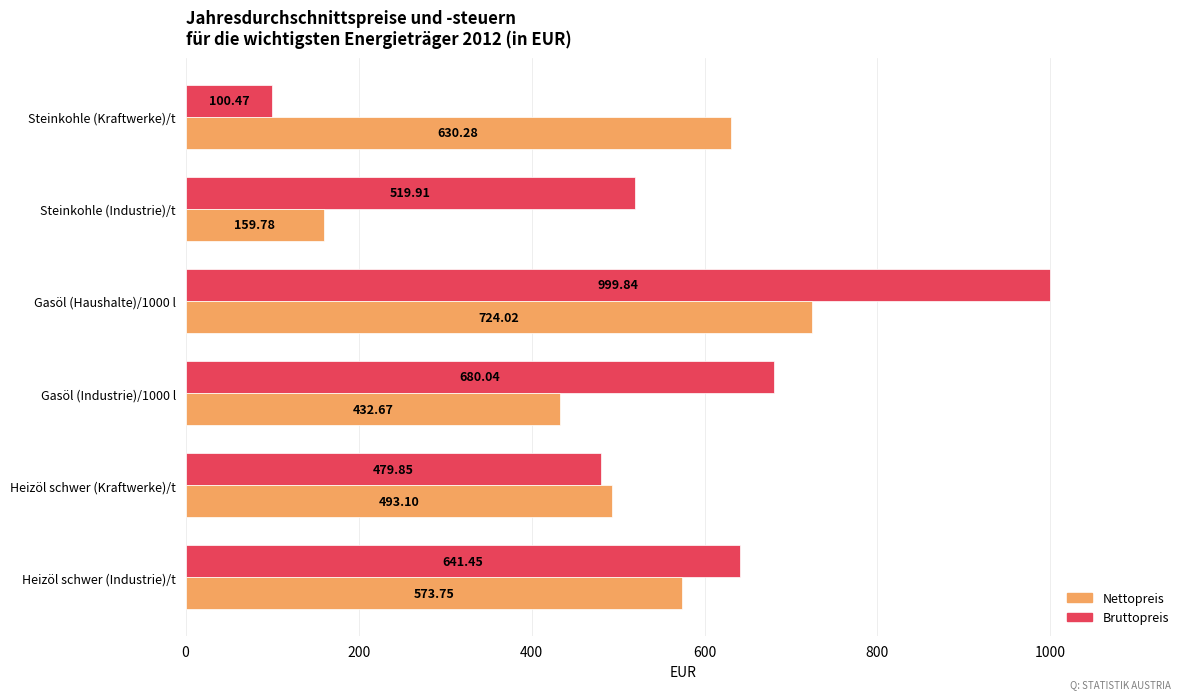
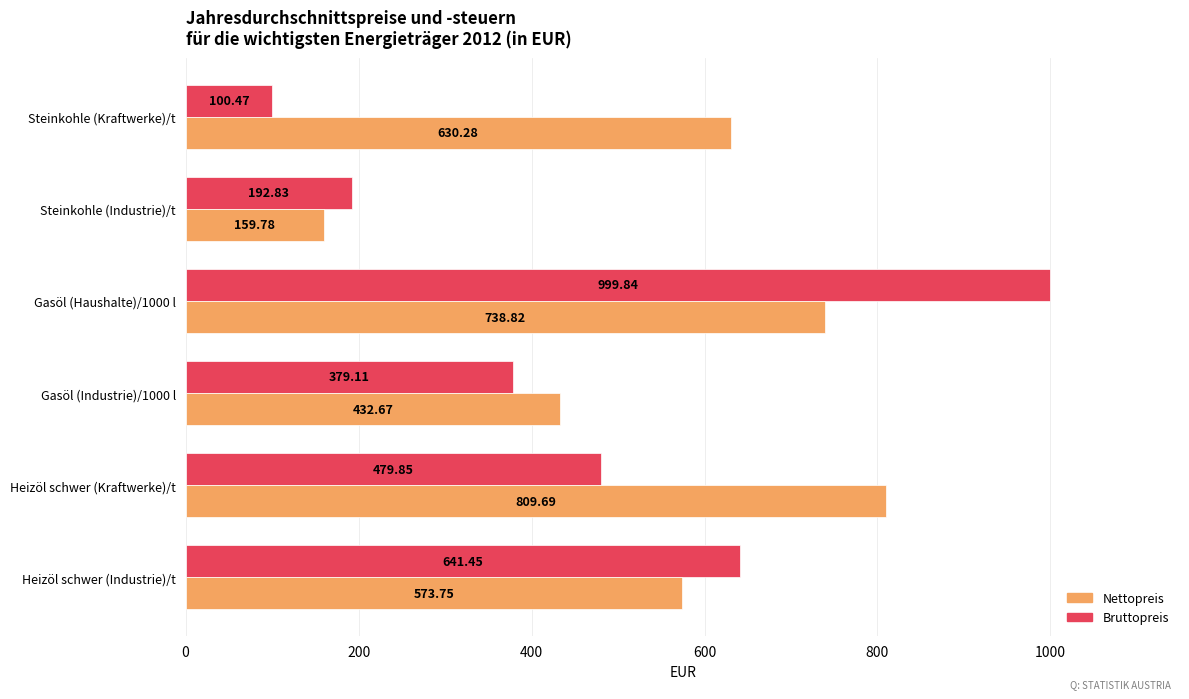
Bruttopreis, Steinkohle (Industrie)/t: 519.91 -> 192.83
Nettopreis, Gasöl (Haushalte)/1000 l: 724.02 -> 738.82
Bruttopreis, Gasöl (Industrie)/1000 l: 680.04 -> 379.11
Nettopreis, Heizöl schwer (Kraftwerke)/t: 493.10 -> 809.69
